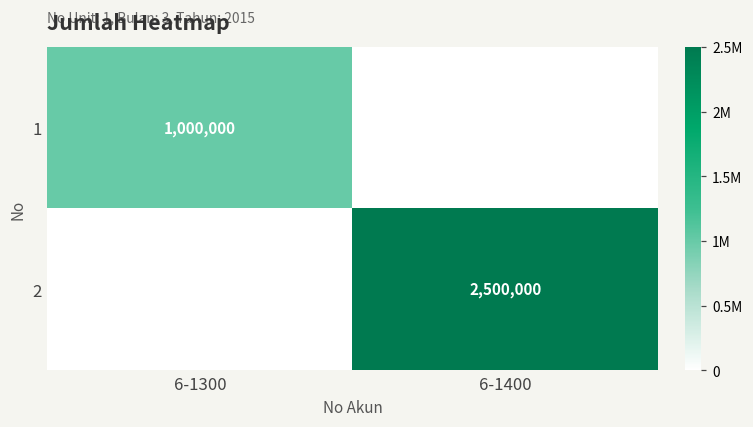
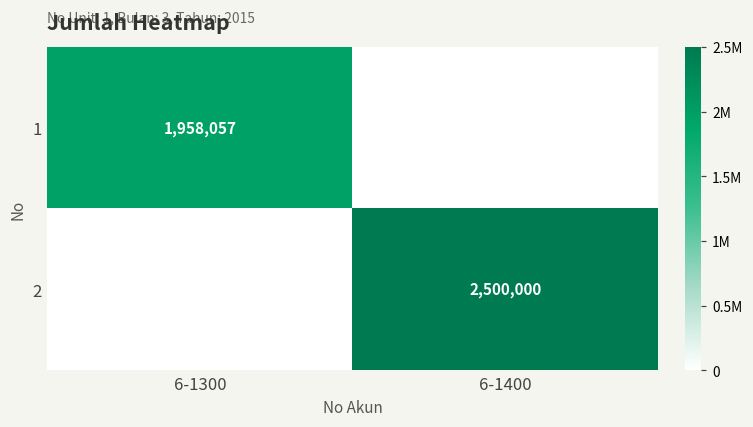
1, 6-1300: 1,000,000 -> 1,958,057
